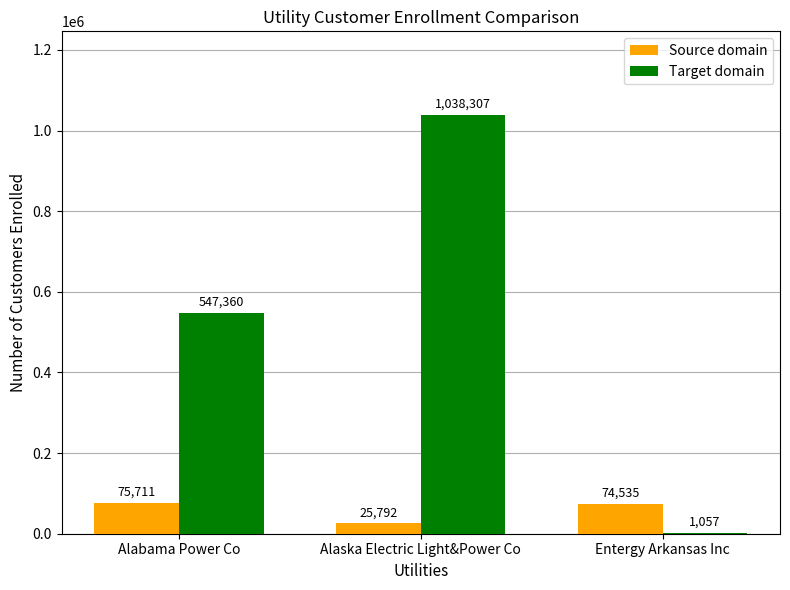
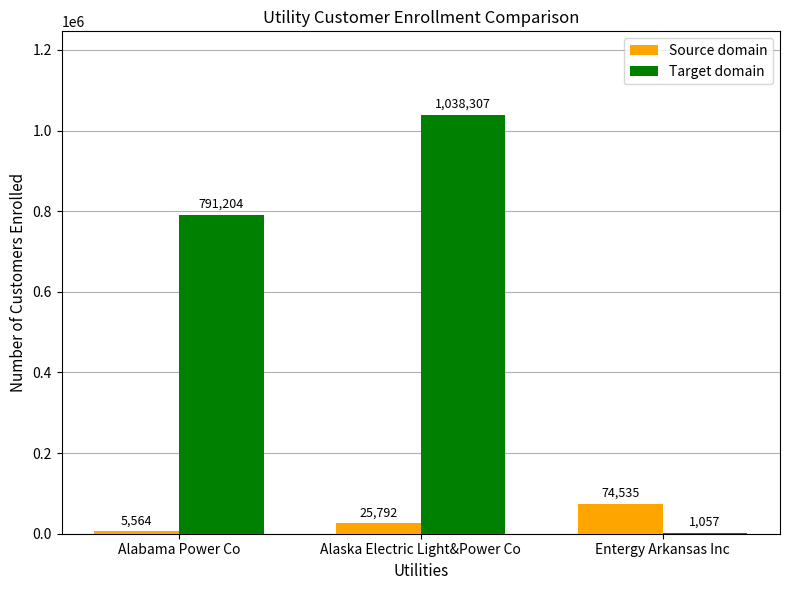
Source domain, Alabama Power Co: 75,711 -> 5,564
Target domain, Alabama Power Co: 547,360 -> 791,204
